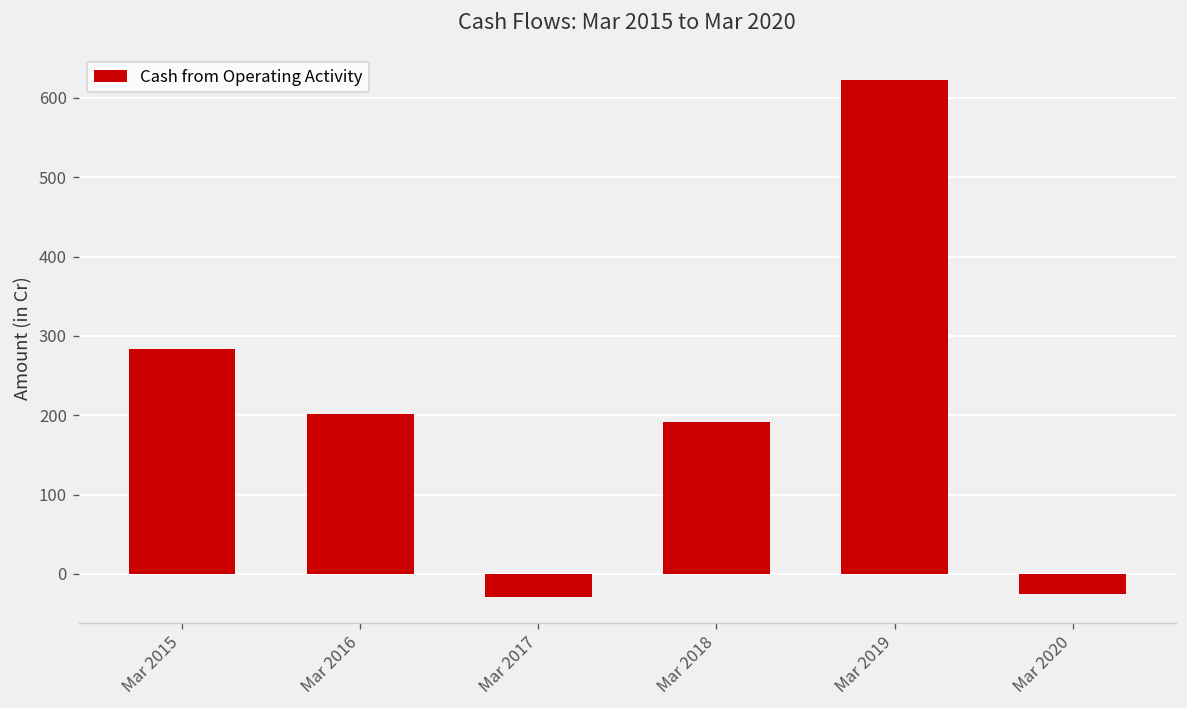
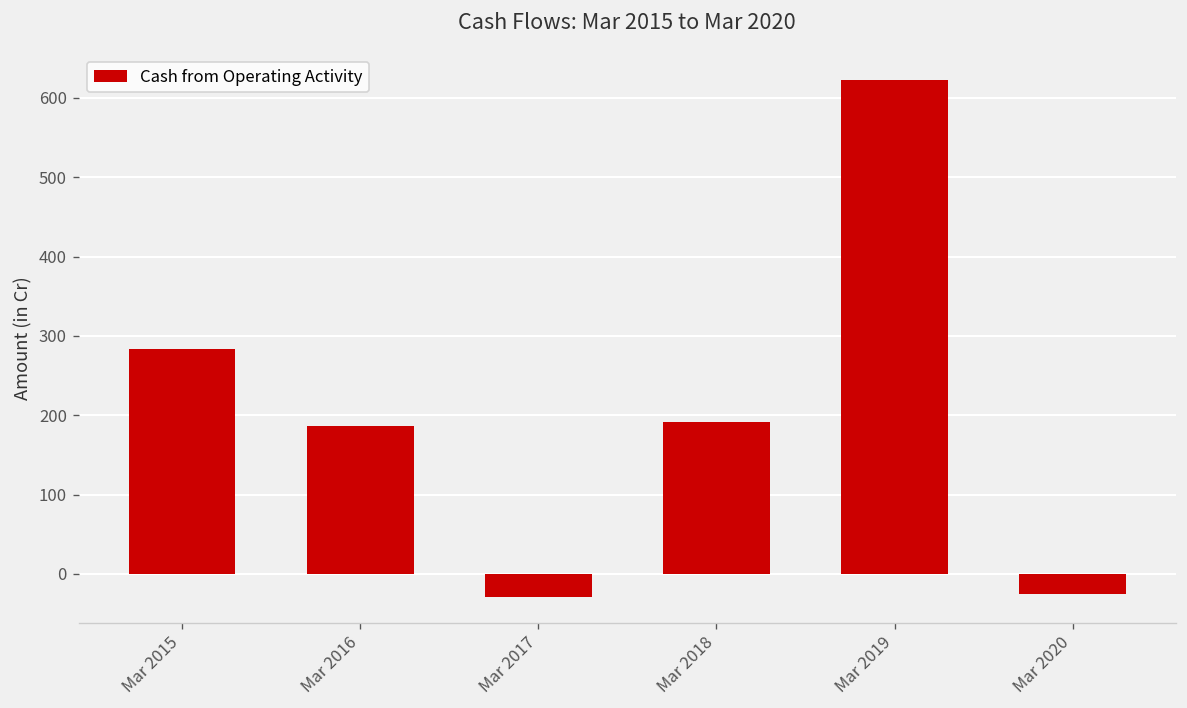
Mar 2016: 200 -> 190
